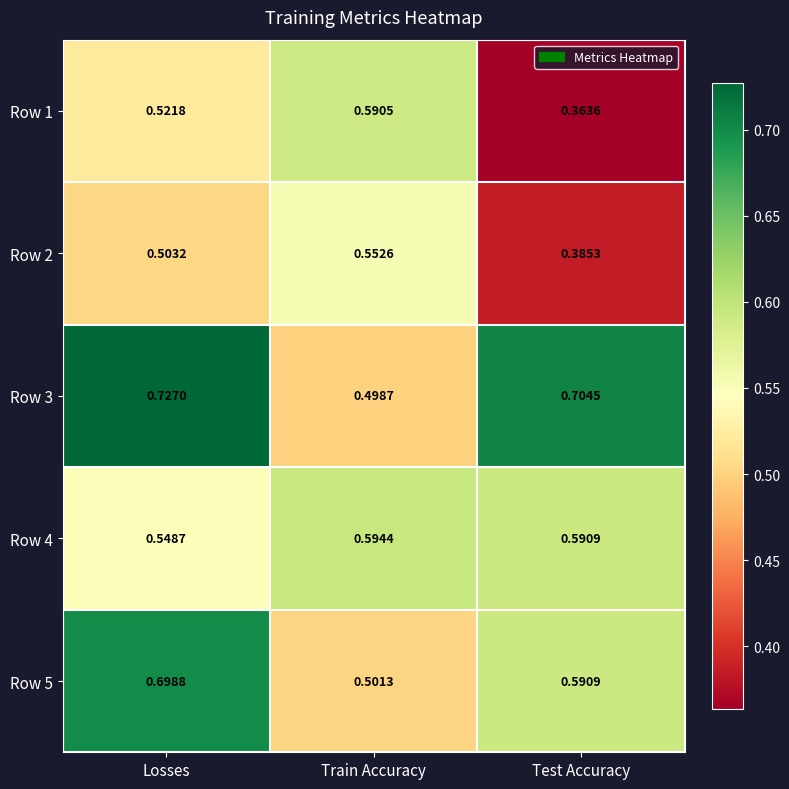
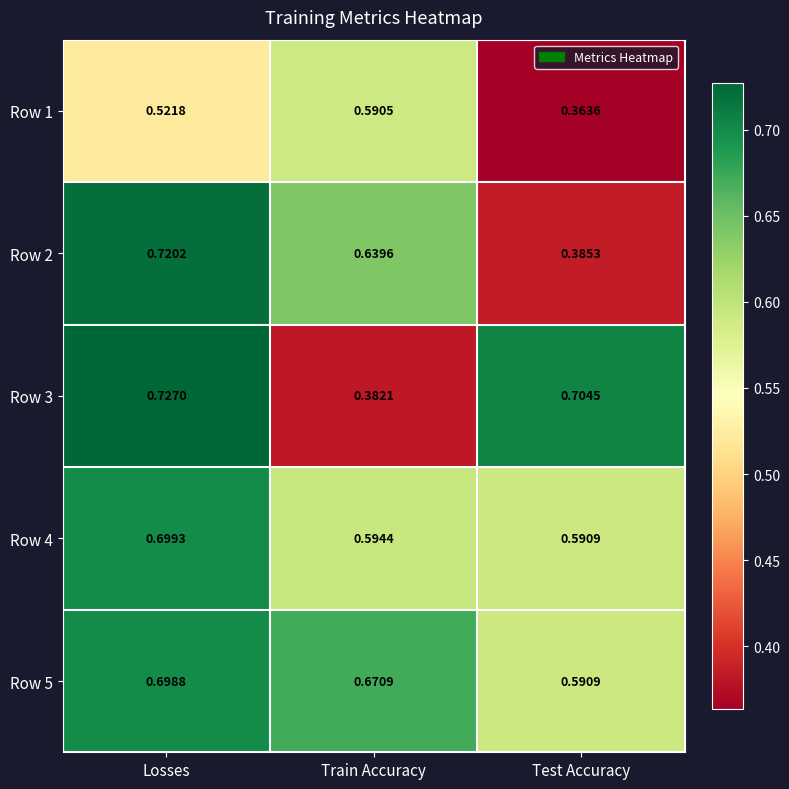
Row 2, Losses: 0.5032 -> 0.7202
Row 2, Train Accuracy: 0.5526 -> 0.6396
Row 3, Train Accuracy: 0.4987 -> 0.3821
Row 4, Losses: 0.5487 -> 0.6993
Row 5, Train Accuracy: 0.5013 -> 0.6709
